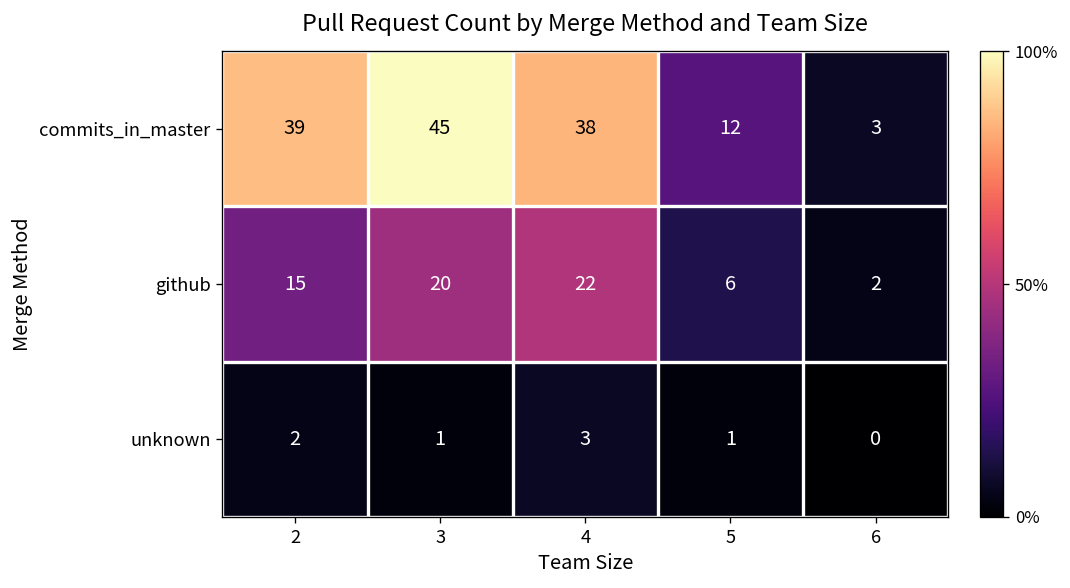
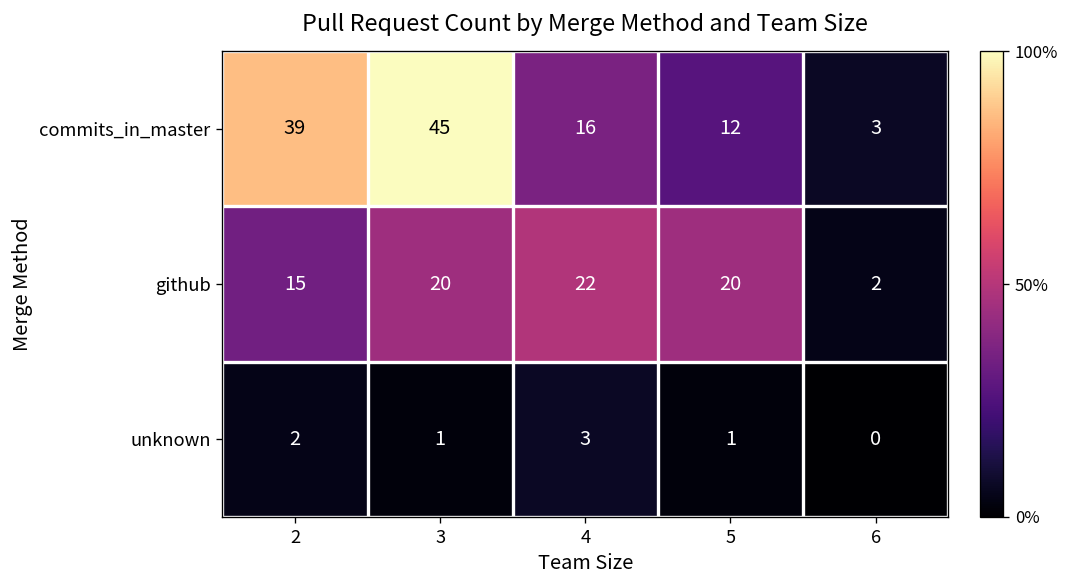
commits_in_master, 4: 38 -> 16
github, 5: 6 -> 20
